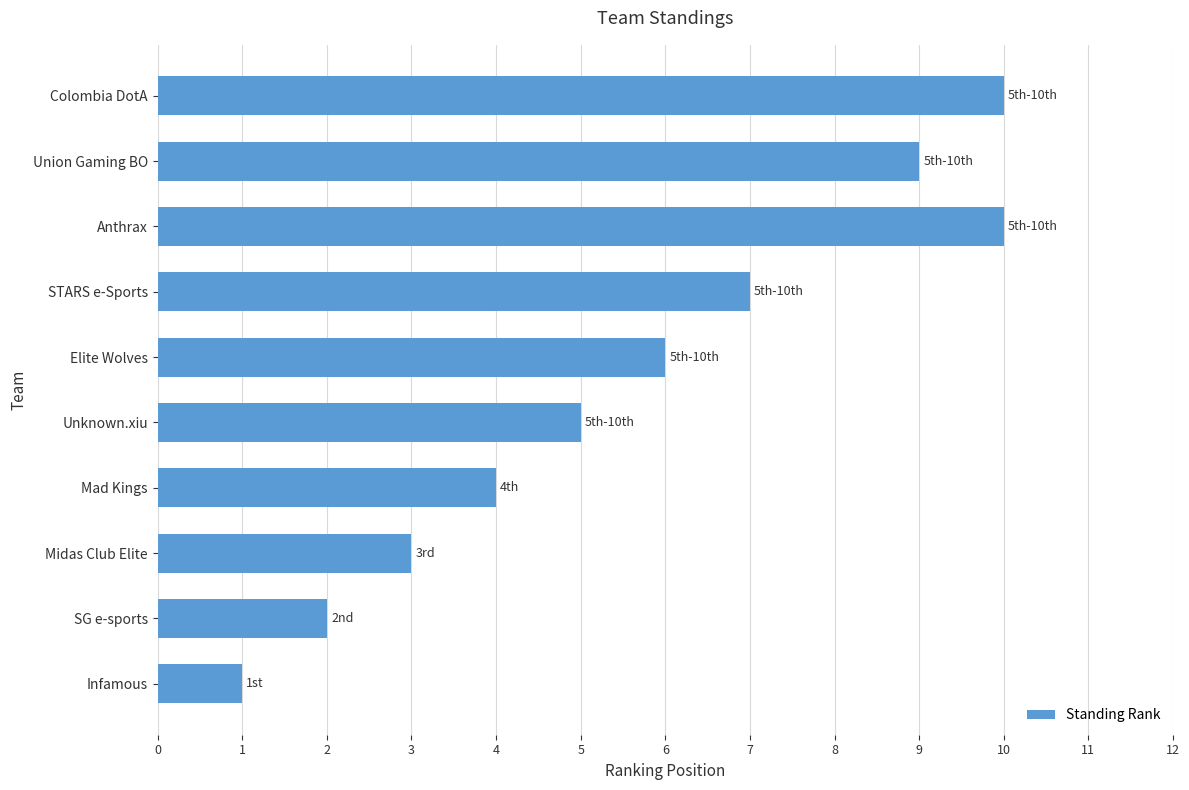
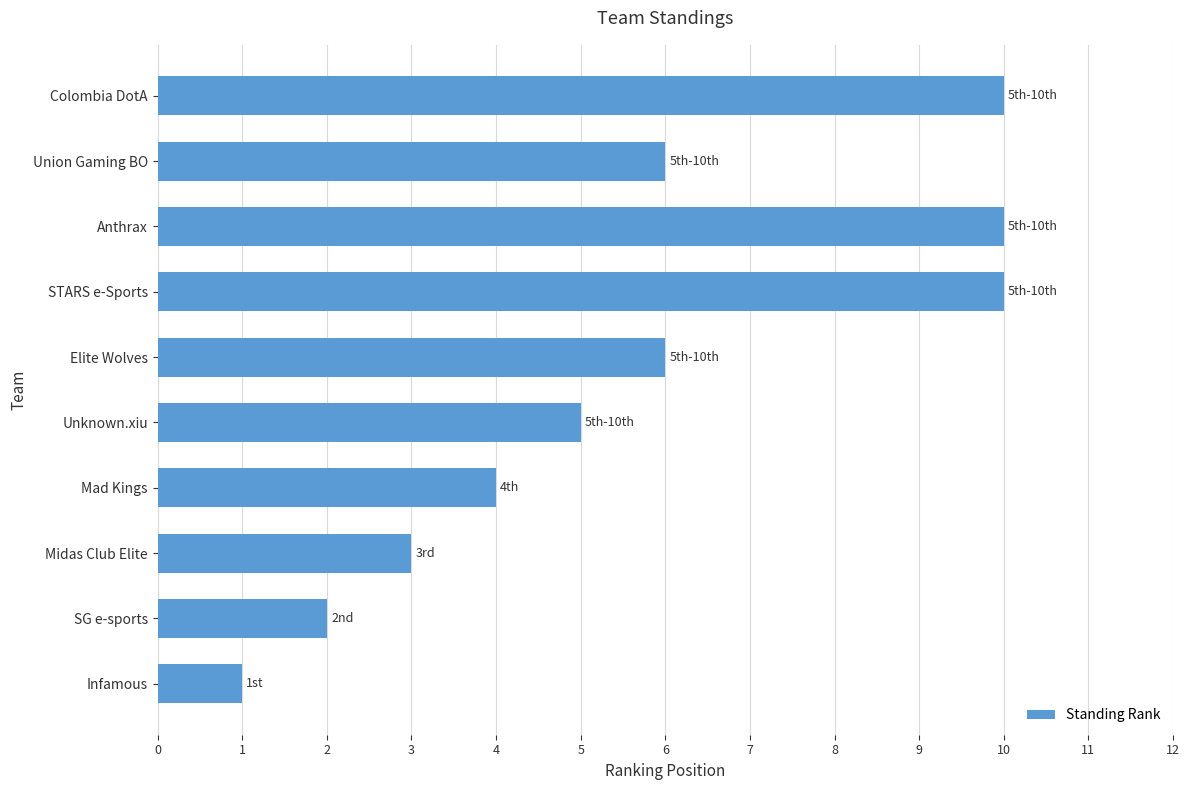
Union Gaming BO: 9 -> 6
STARS e-Sports: 7 -> 10
